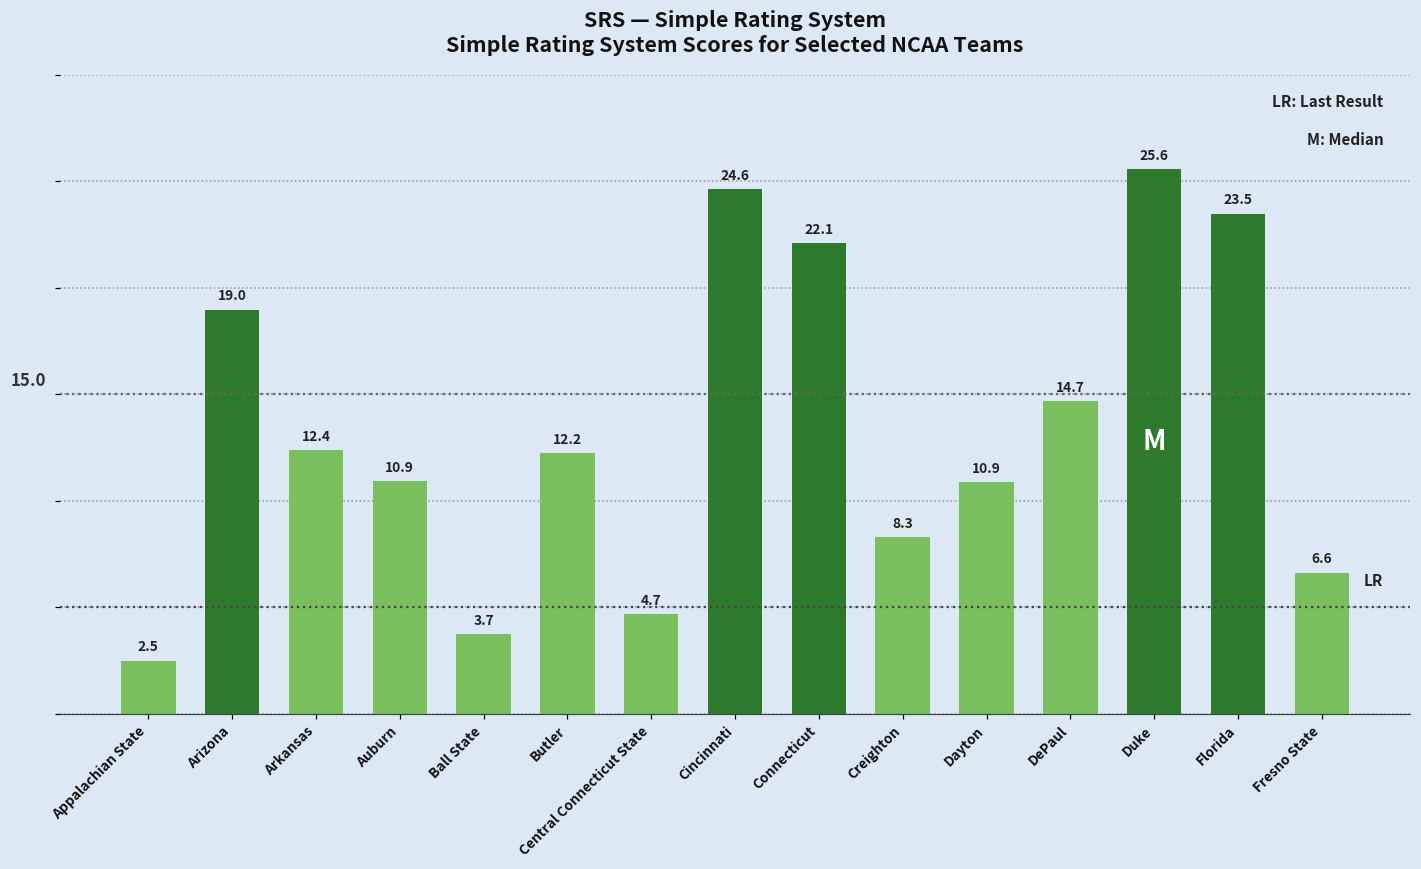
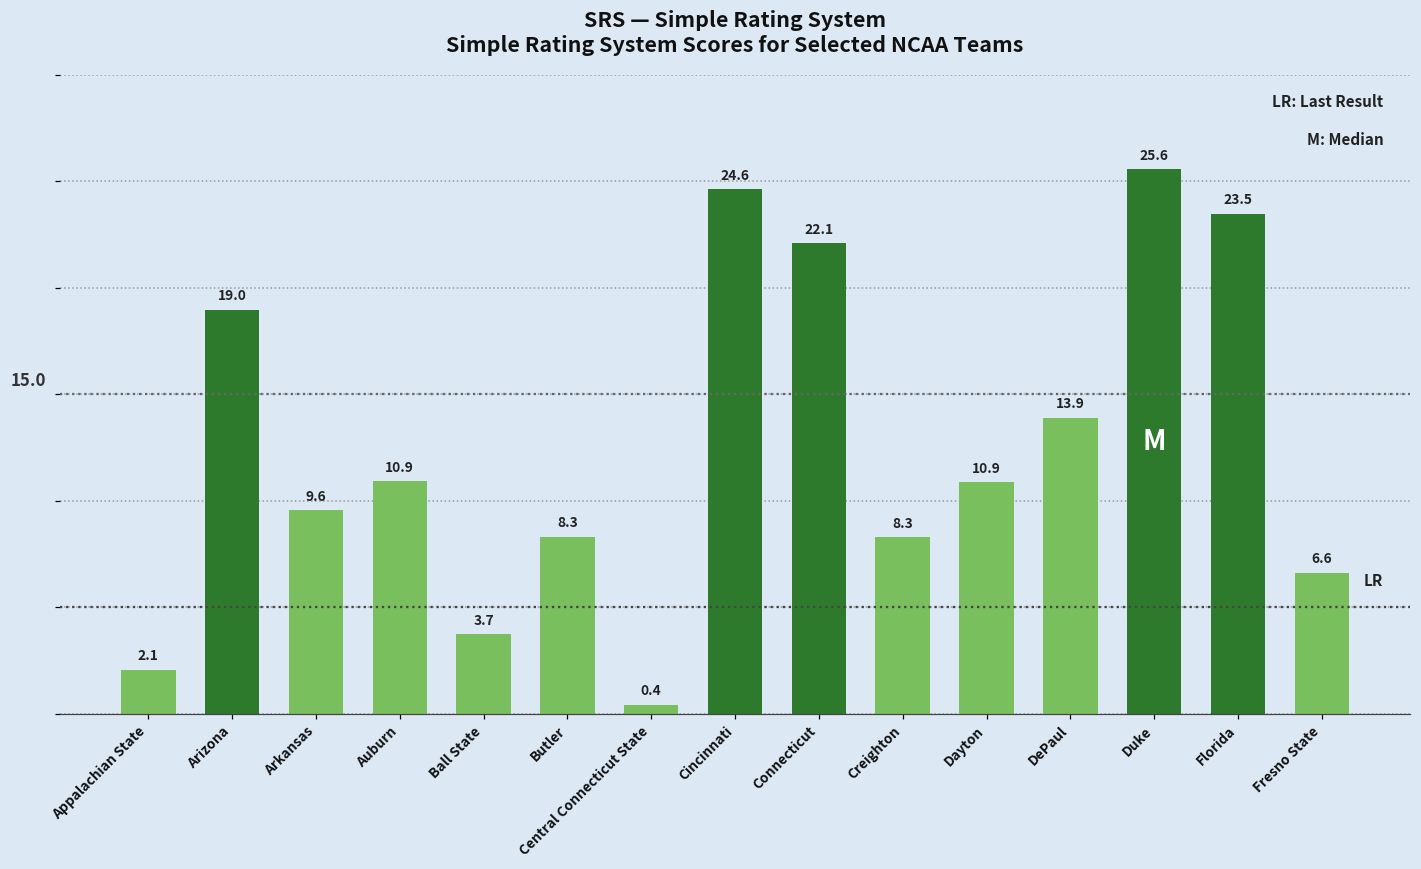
Appalachian State: 2.5 -> 2.1
Arkansas: 12.4 -> 9.6
Butler: 12.2 -> 8.3
Central Connecticut State: 4.7 -> 0.4
DePaul: 14.7 -> 13.9
